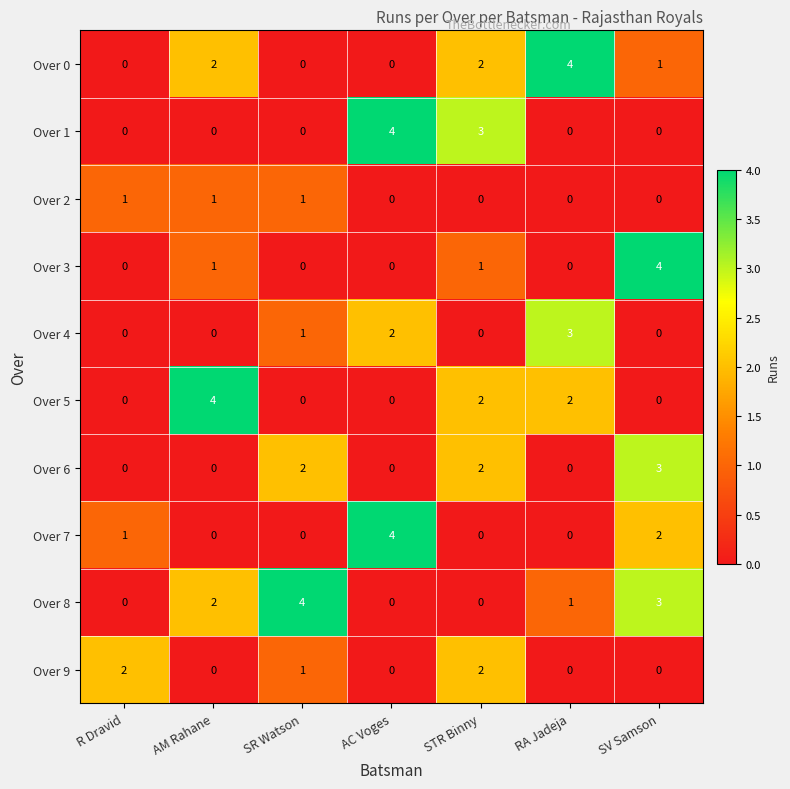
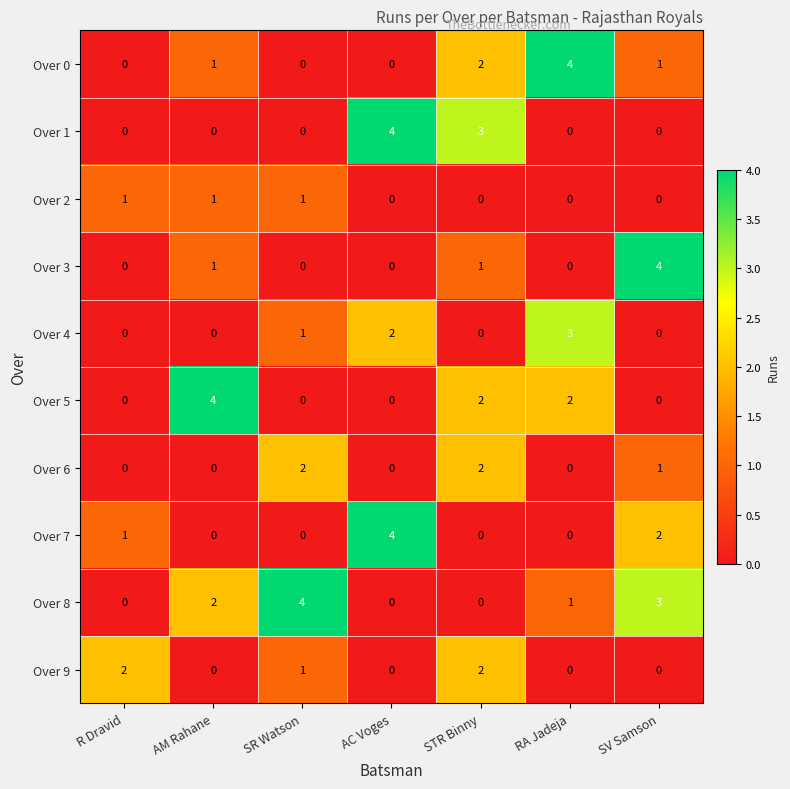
Over 0, AM Rahane: 2 -> 1
Over 6, SV Samson: 3 -> 1
